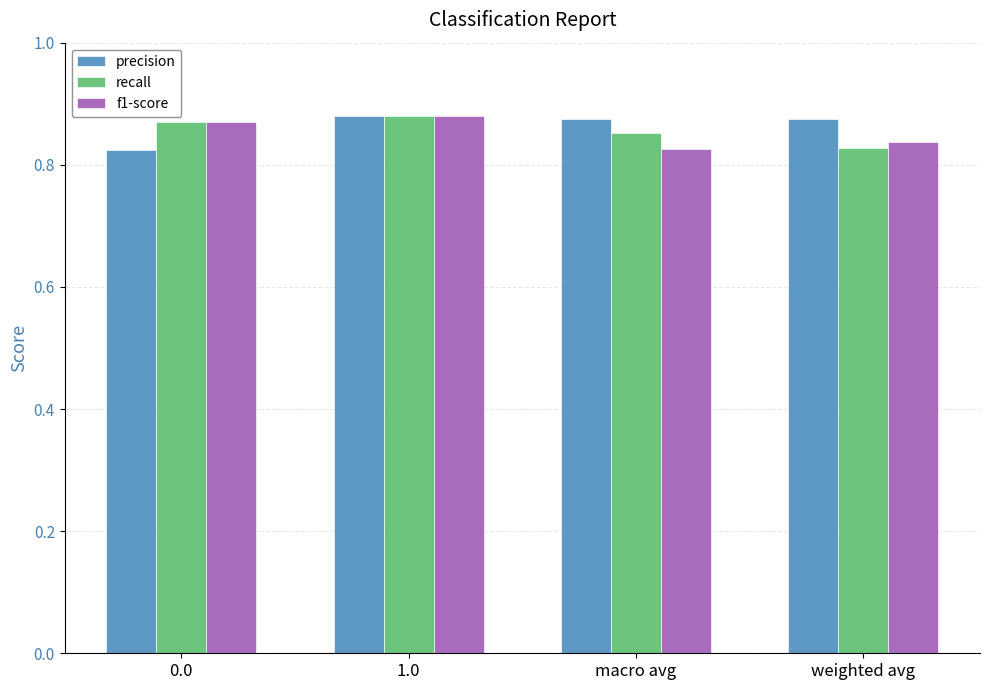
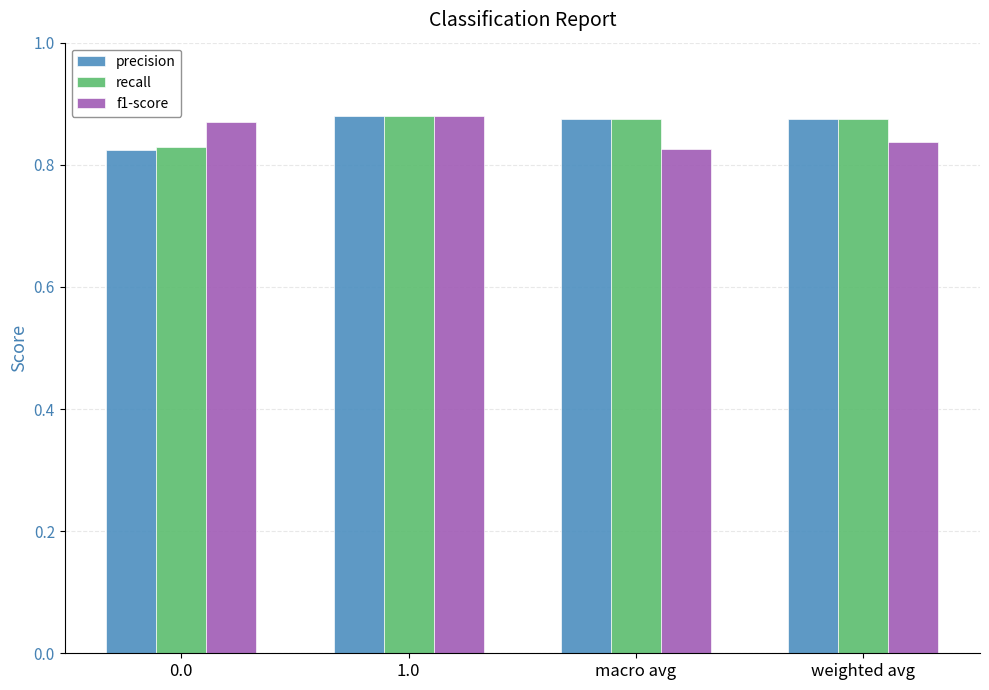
recall, 0.0: 0.87 -> 0.83
recall, macro avg: 0.85 -> 0.87
recall, weighted avg: 0.83 -> 0.88
